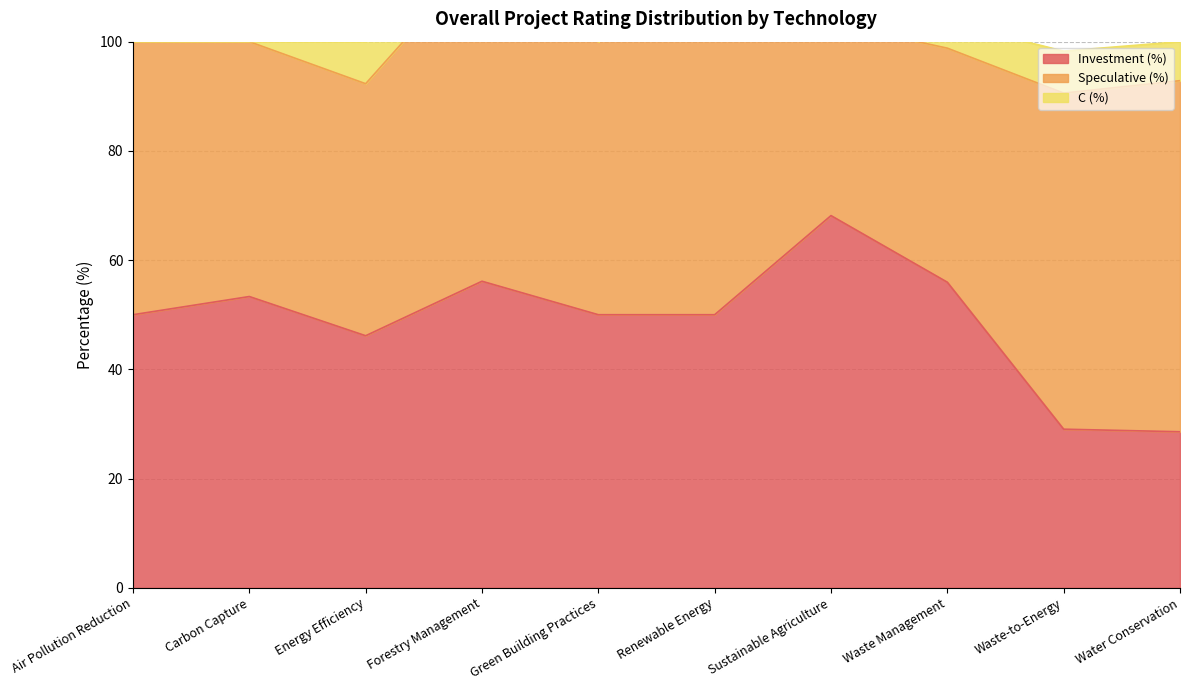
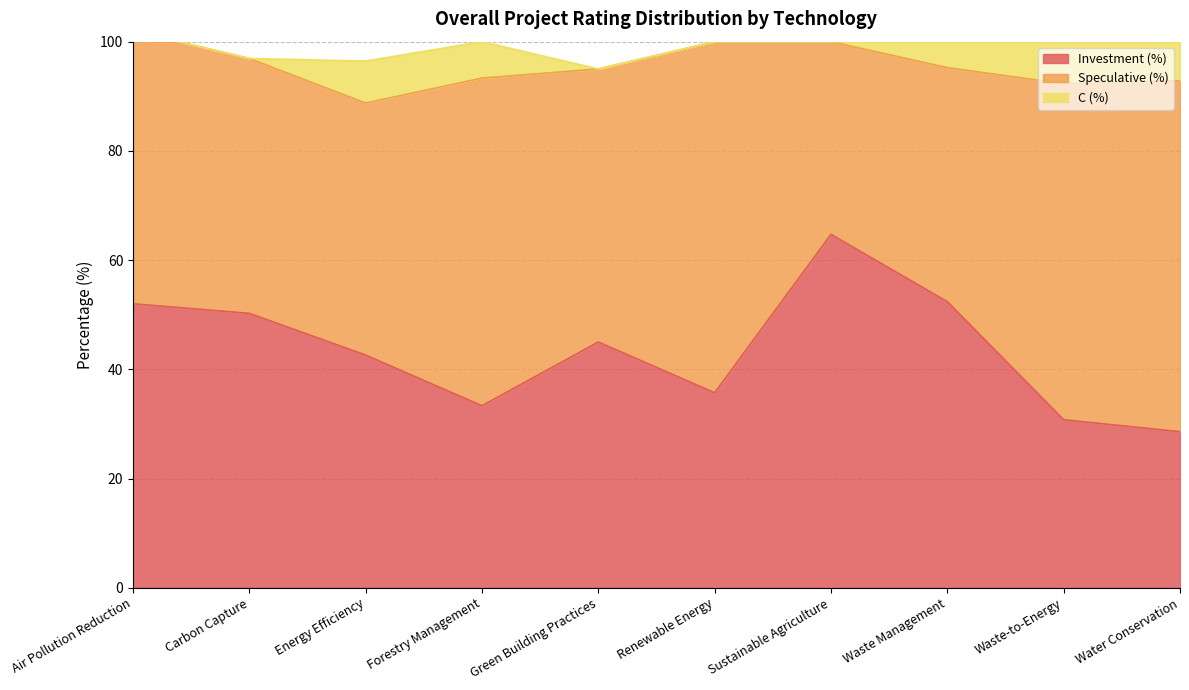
Investment (%), Air Pollution Reduction: 50 -> 52
Investment (%), Carbon Capture: 53 -> 50
Investment (%), Energy Efficiency: 46 -> 43
Investment (%), Forestry Management: 56 -> 33
Investment (%), Green Building Practices: 50 -> 45
Investment (%), Renewable Energy: 50 -> 36
Investment (%), Sustainable Agriculture: 68 -> 65
Investment (%), Waste Management: 56 -> 52
Investment (%), Waste-to-Energy: 29 -> 31
